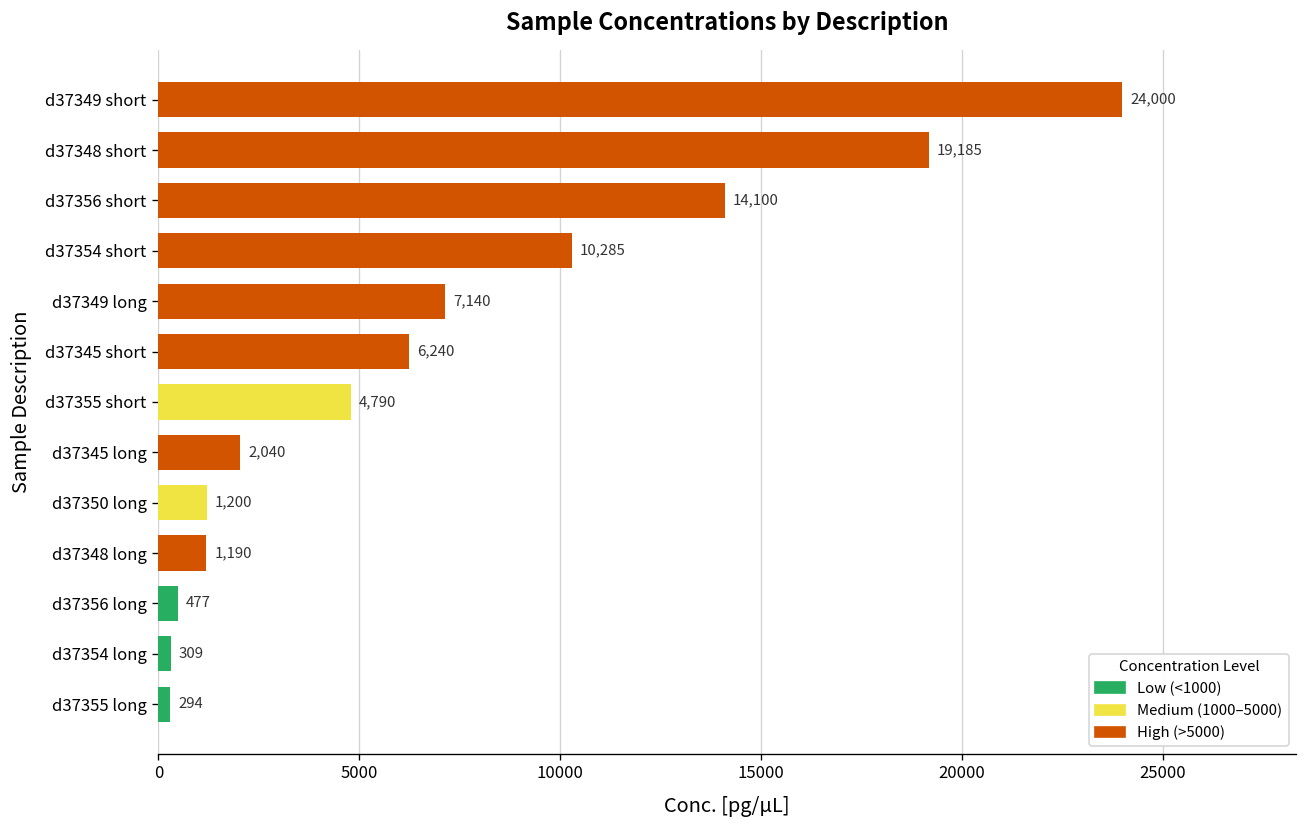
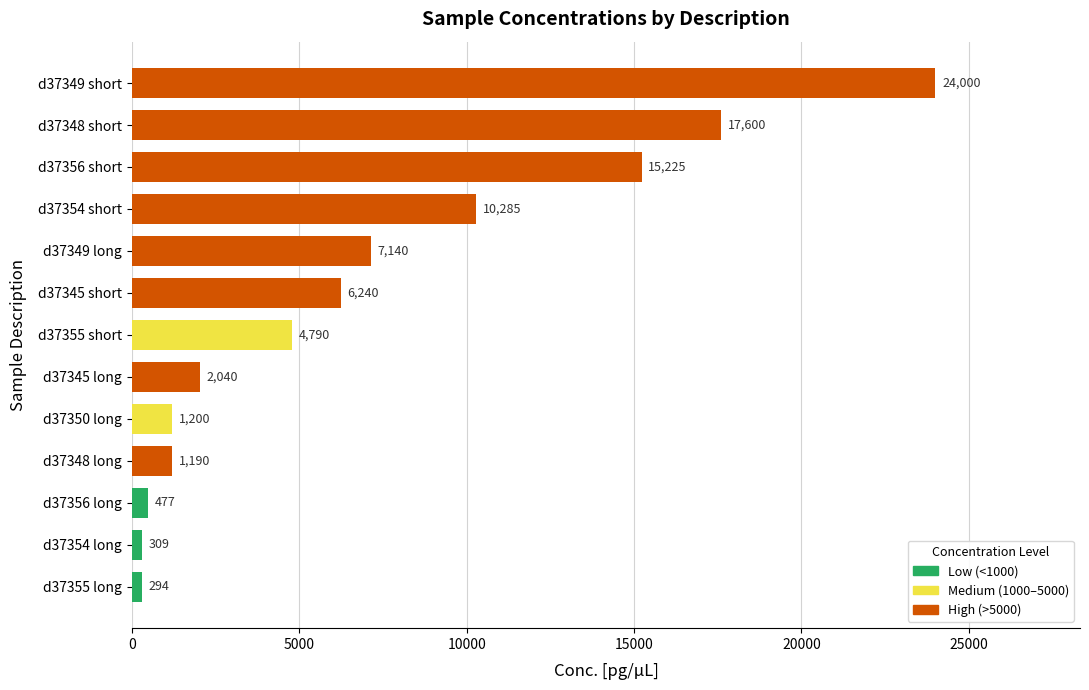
d37348 short: 19,185 -> 17,600
d37356 short: 14,100 -> 15,225
